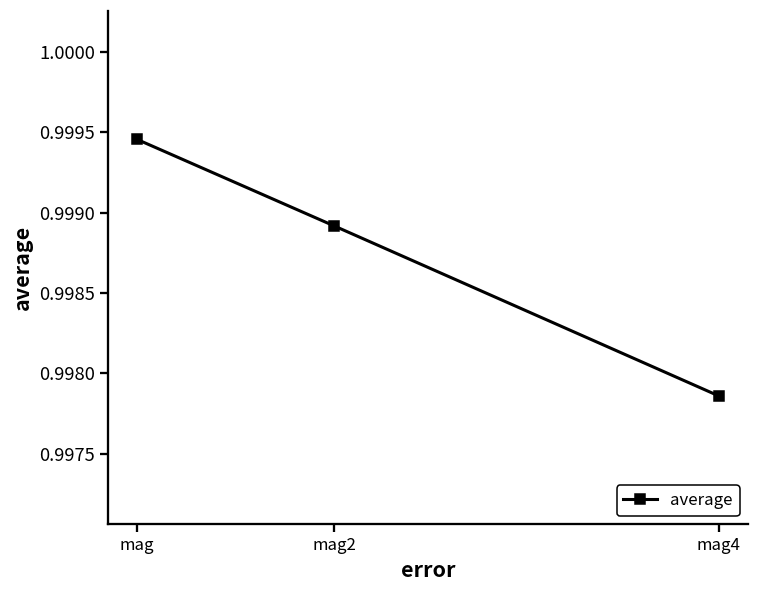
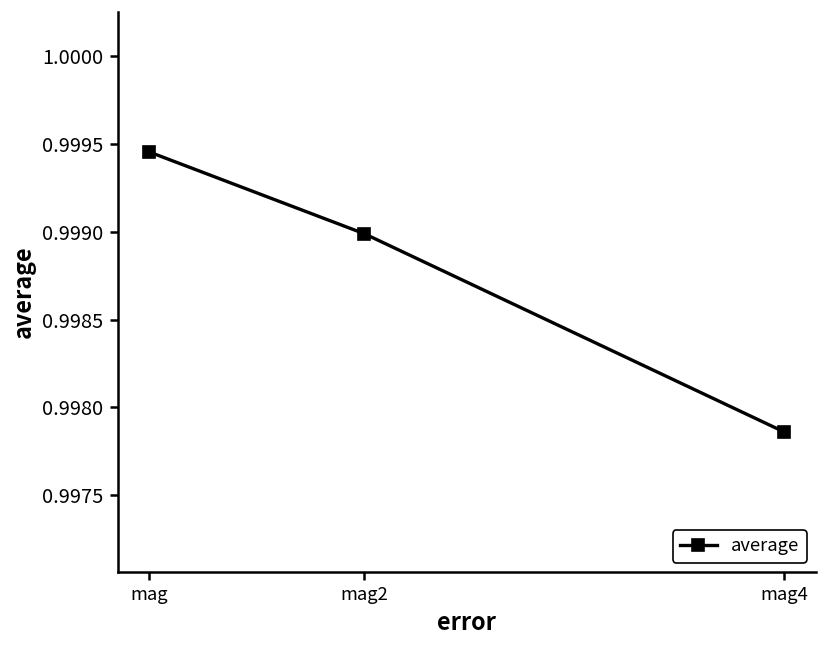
mag2: 0.99892 -> 0.99899
